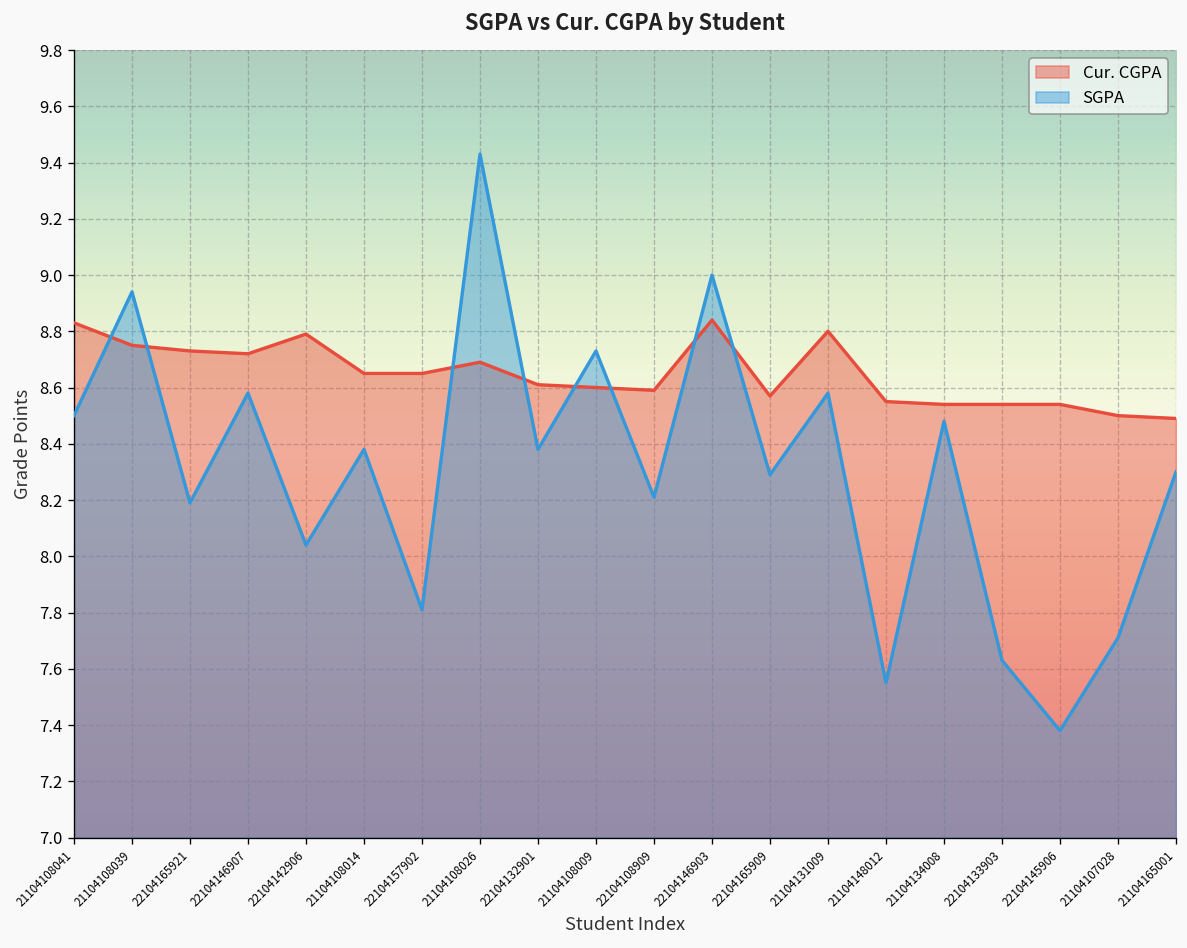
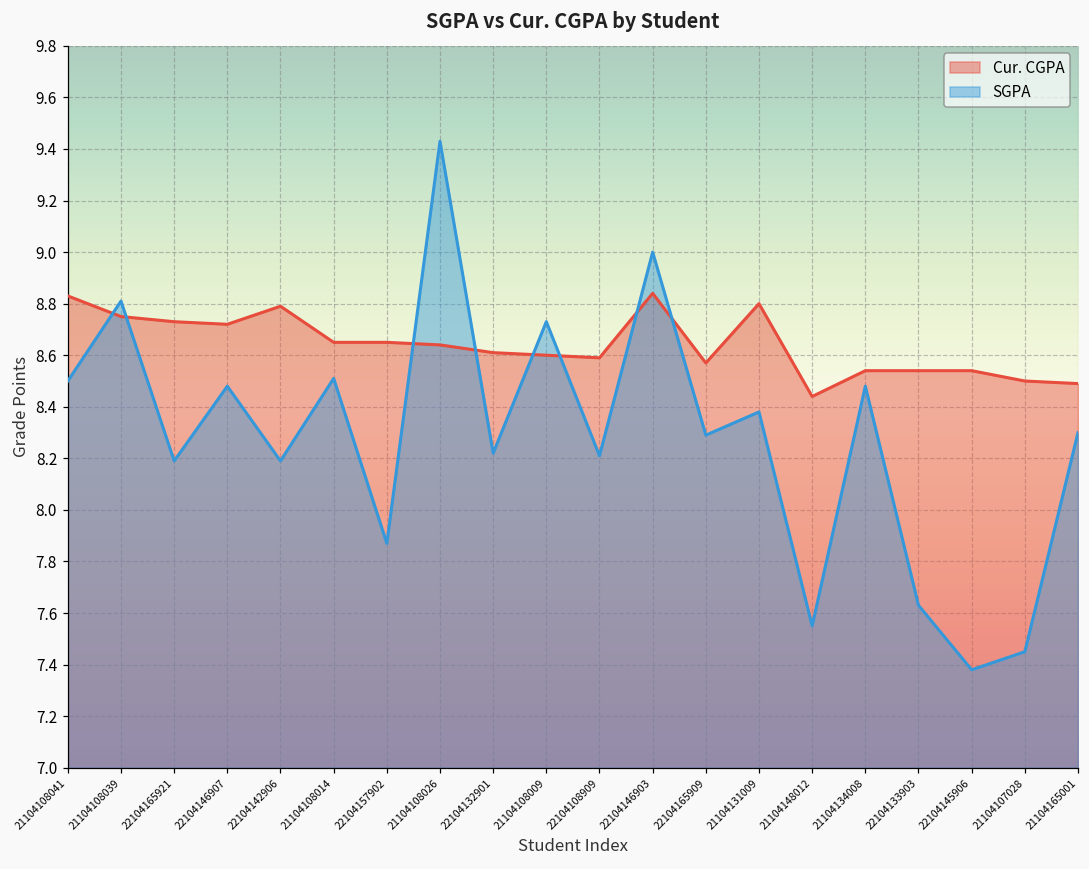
SGPA, 21104108039: 8.94 -> 8.81
SGPA, 22104146907: 8.58 -> 8.48
SGPA, 22104142906: 8.04 -> 8.19
SGPA, 21104108014: 8.38 -> 8.51
SGPA, 22104157902: 7.81 -> 7.87
Cur. CGPA, 21104108026: 8.69 -> 8.64
SGPA, 22104132901: 8.38 -> 8.22
SGPA, 21104131009: 8.58 -> 8.38
Cur. CGPA, 21104148012: 8.55 -> 8.44
SGPA, 21104107028: 7.71 -> 7.45
